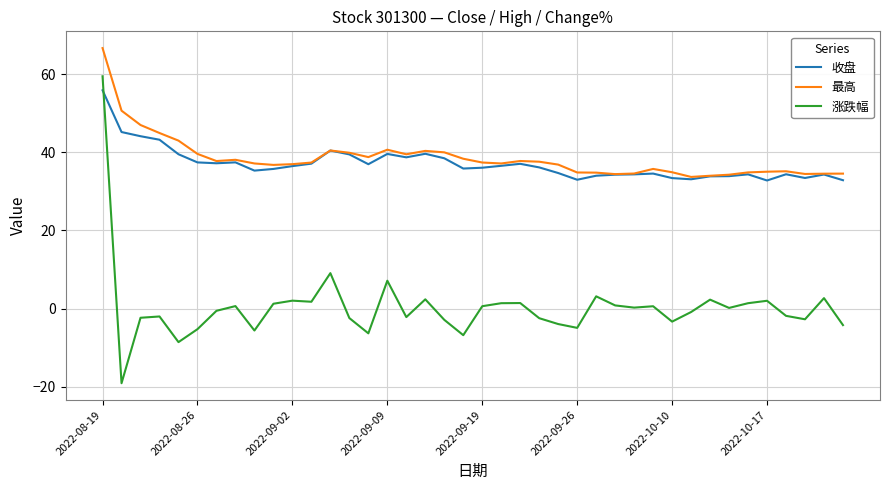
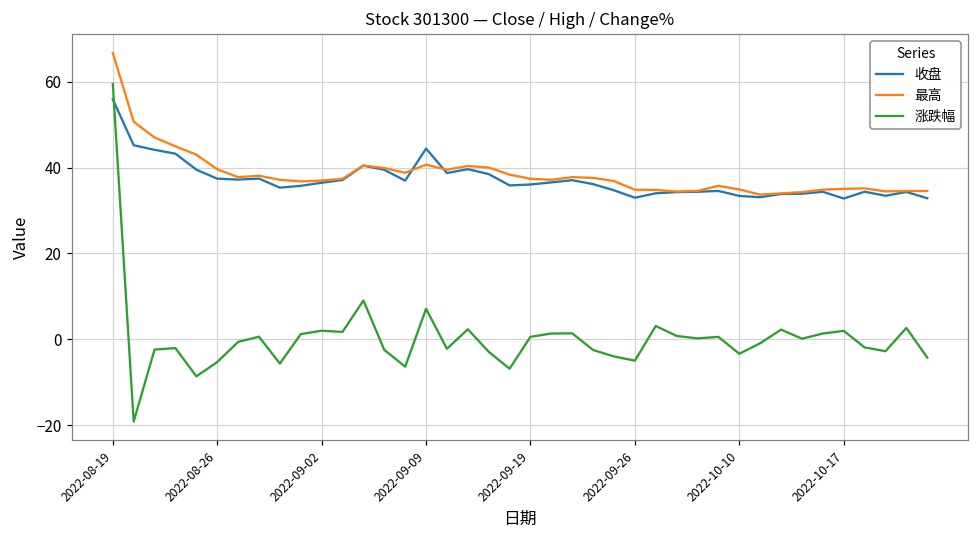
收盘, 2022-09-09: 40 -> 44
